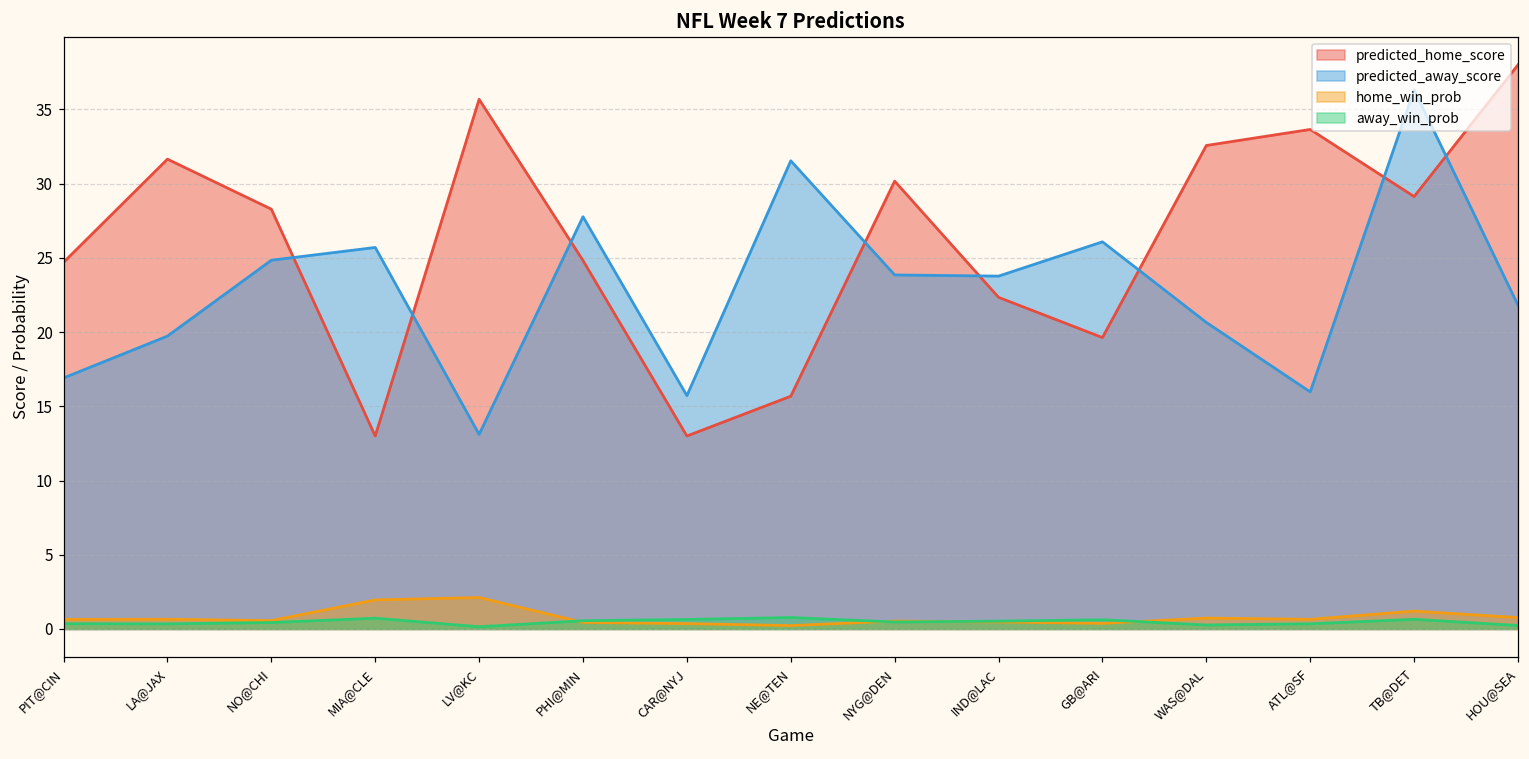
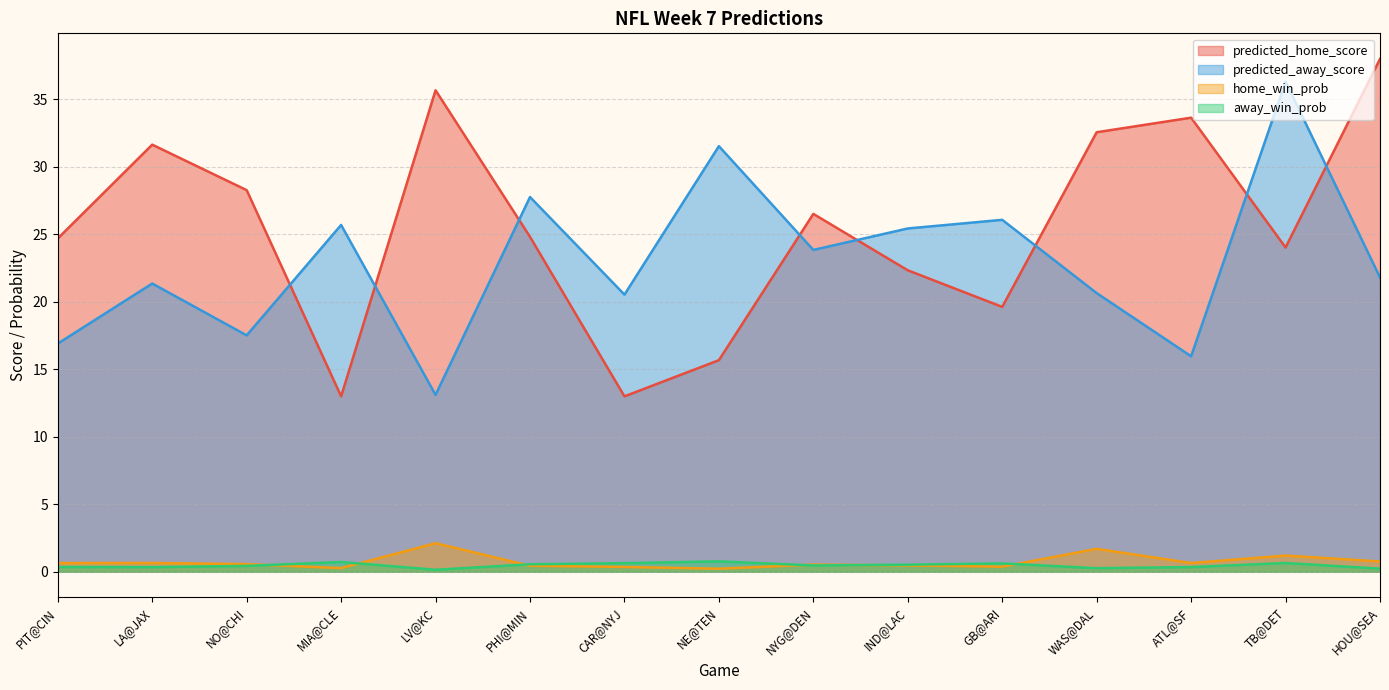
predicted_away_score, LA@JAX: 19.7 -> 21.4
predicted_away_score, NO@CHI: 24.8 -> 17.5
home_win_prob, MIA@CLE: 2.0 -> 0.3
predicted_away_score, CAR@NYJ: 15.7 -> 20.5
predicted_home_score, NYG@DEN: 30.2 -> 26.5
predicted_away_score, IND@LAC: 23.8 -> 25.4
home_win_prob, WAS@DAL: 0.7 -> 1.7
predicted_home_score, TB@DET: 29.1 -> 24.0
